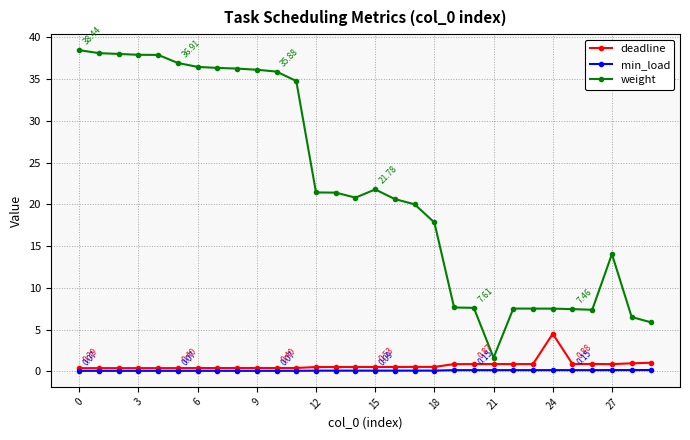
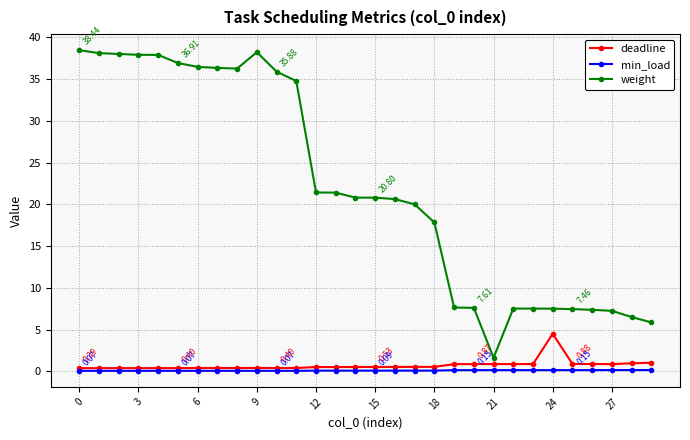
weight, 9: 36 -> 38
weight, 15: 21.78 -> 20.80
weight, 27: 14 -> 7
